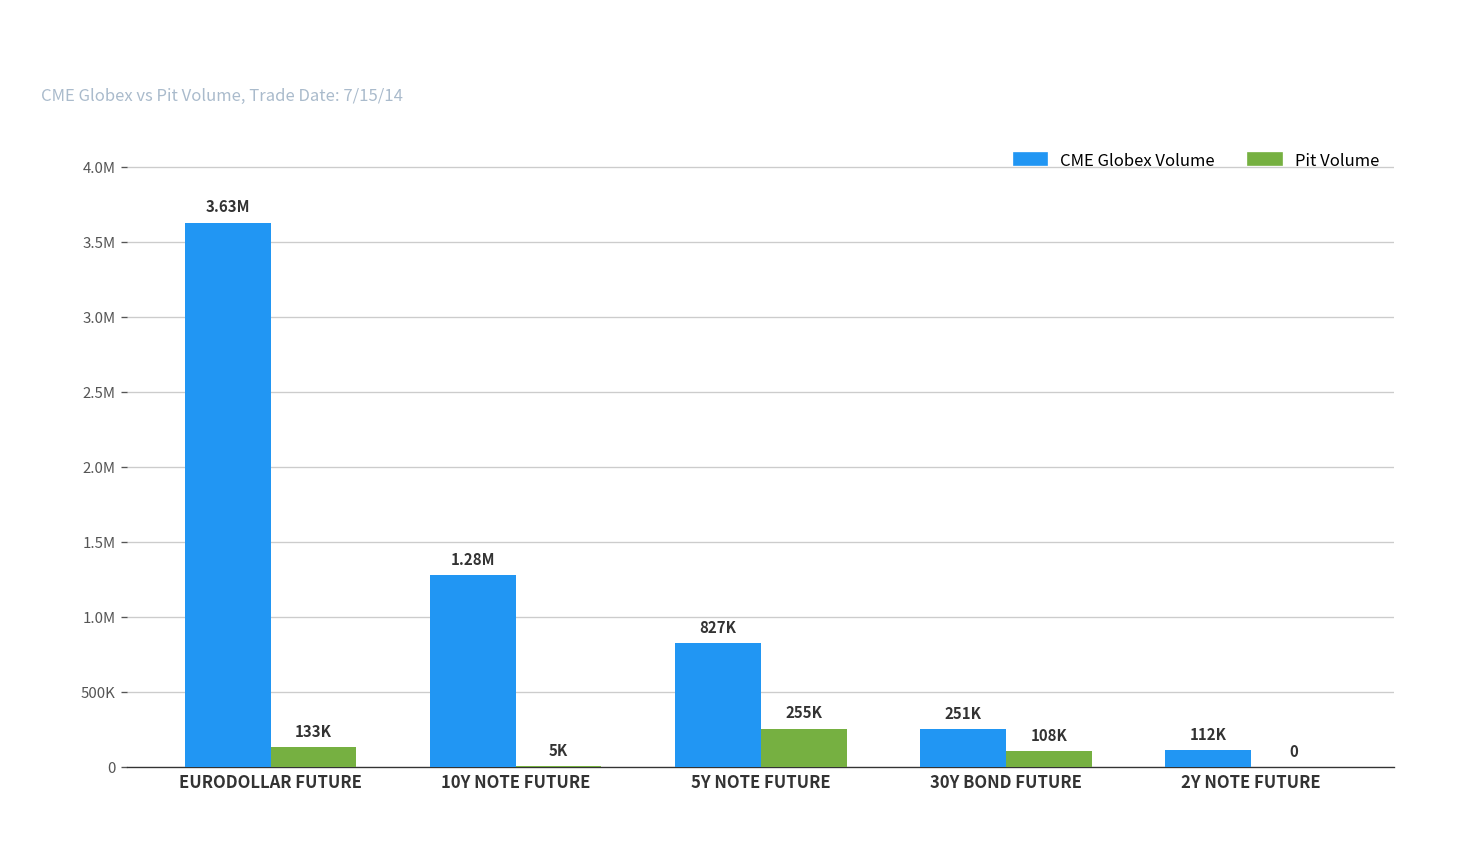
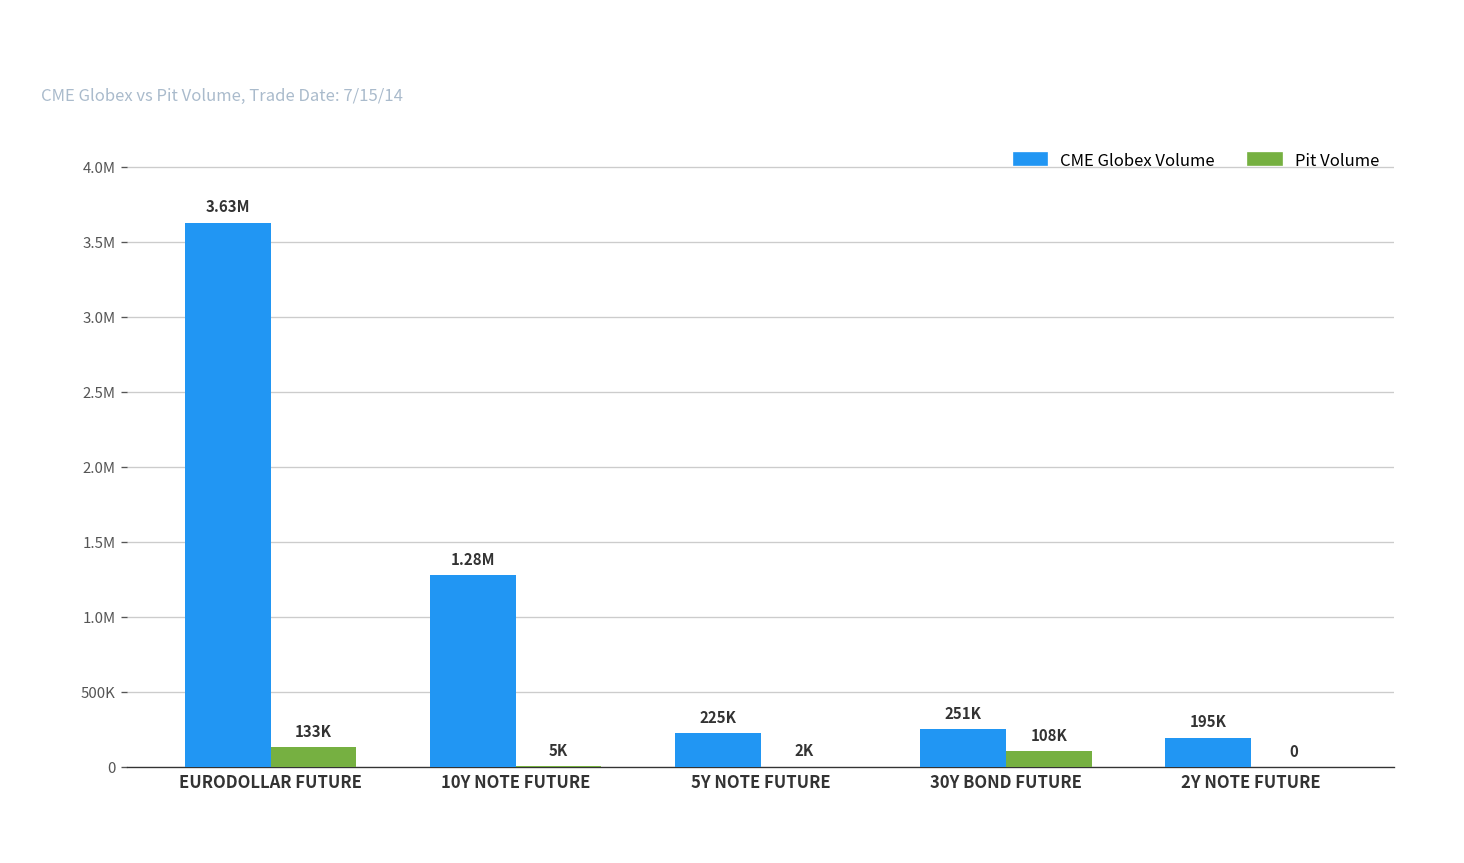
CME Globex Volume, 5Y NOTE FUTURE: 827K -> 225K
Pit Volume, 5Y NOTE FUTURE: 255K -> 2K
CME Globex Volume, 2Y NOTE FUTURE: 112K -> 195K
